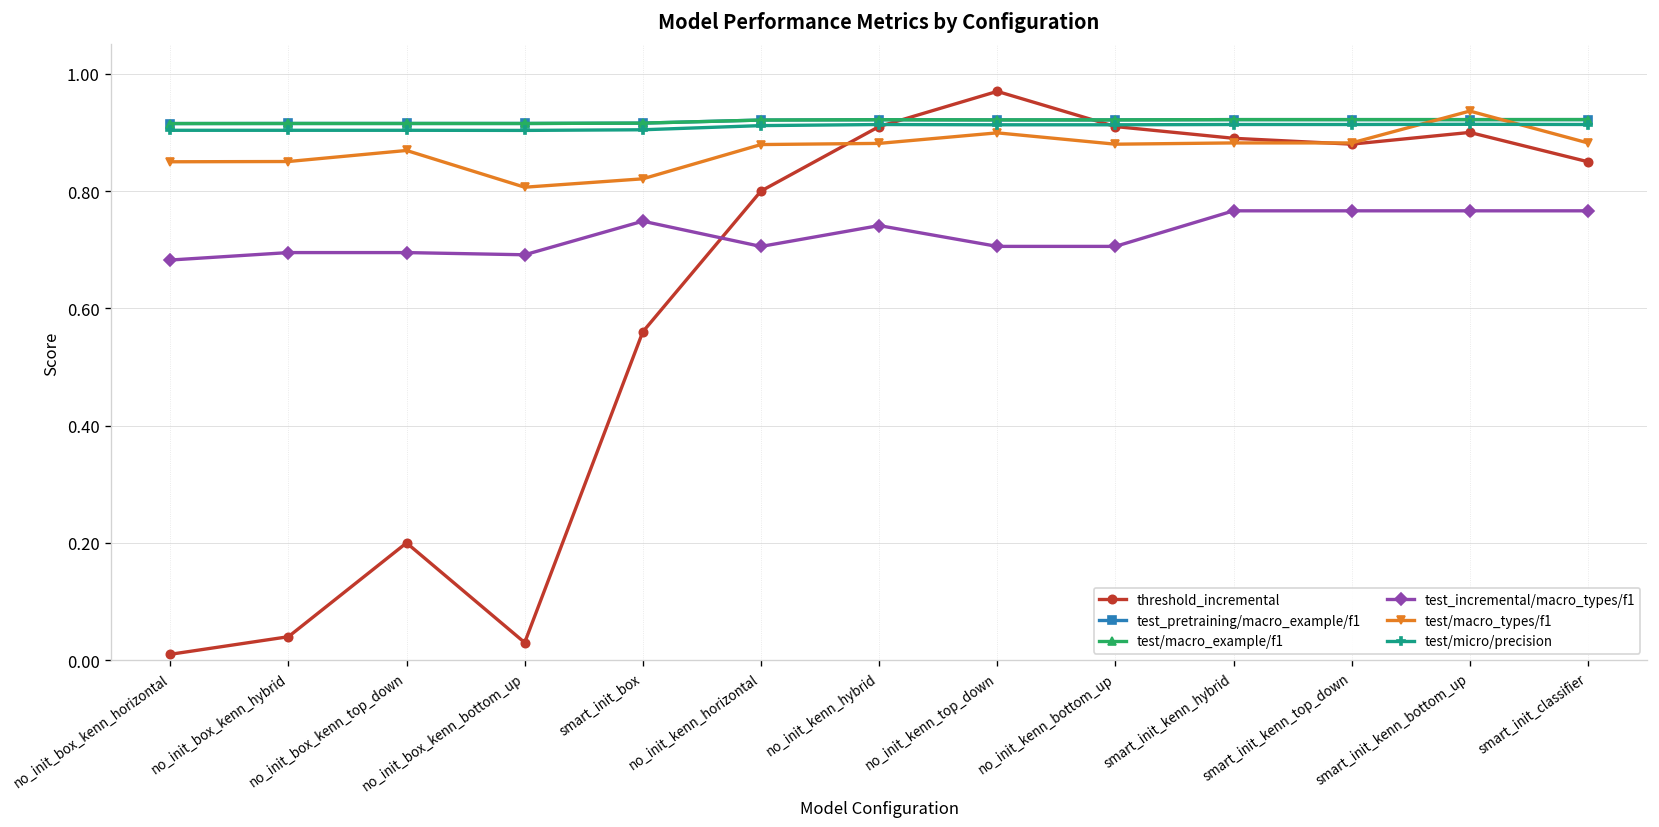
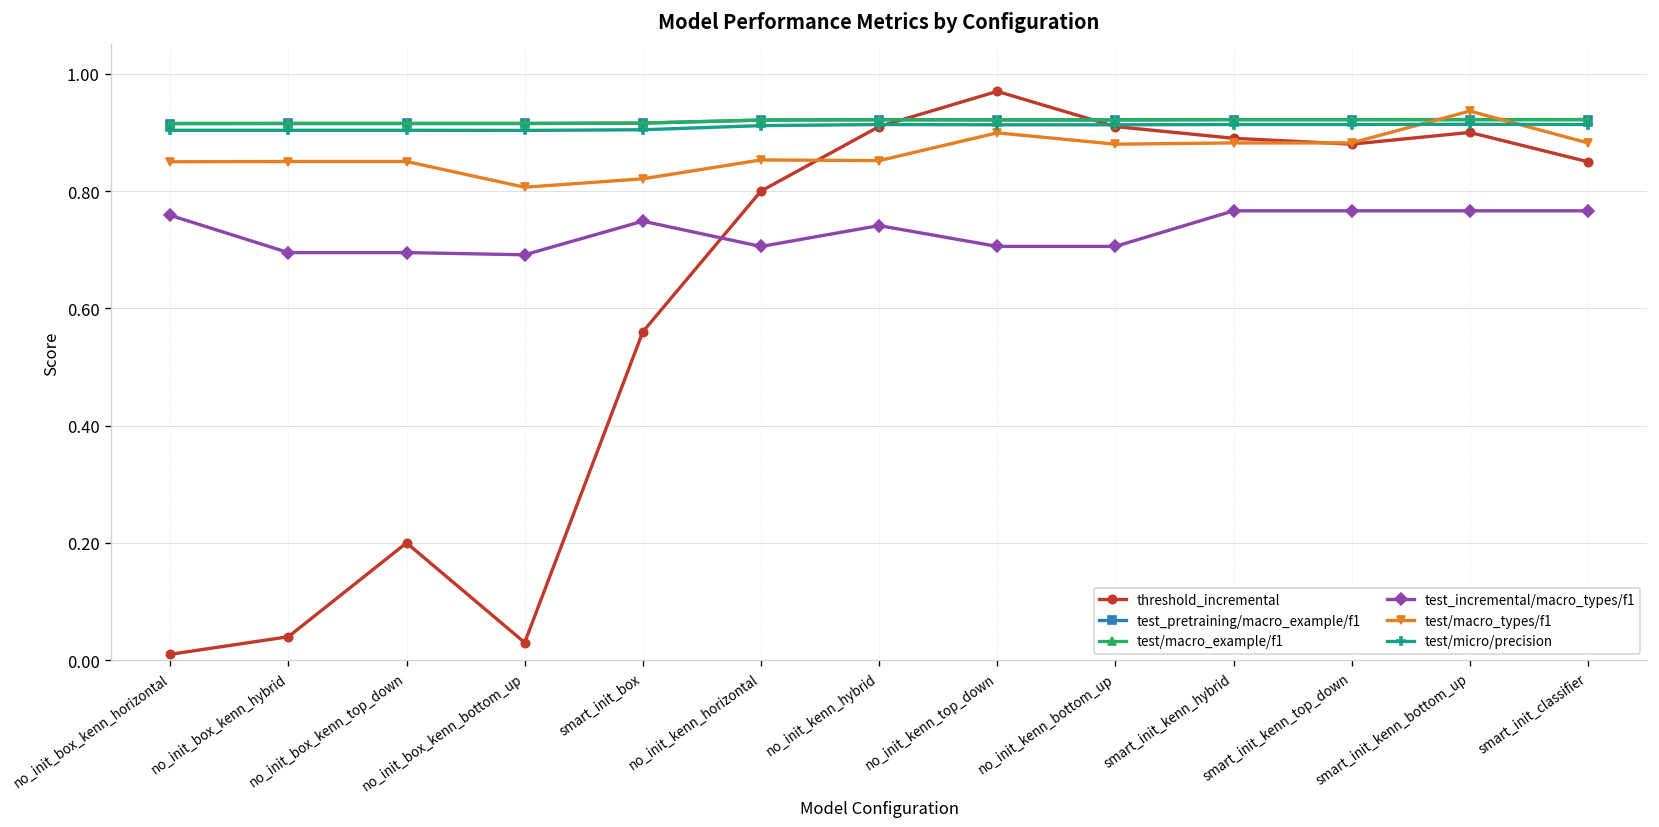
test_incremental/macro_types/f1, no_init_box_kenn_horizontal: 0.68 -> 0.76
test/macro_types/f1, no_init_box_kenn_top_down: 0.87 -> 0.85
test/macro_types/f1, no_init_kenn_horizontal: 0.88 -> 0.85
test/macro_types/f1, no_init_kenn_hybrid: 0.88 -> 0.85
